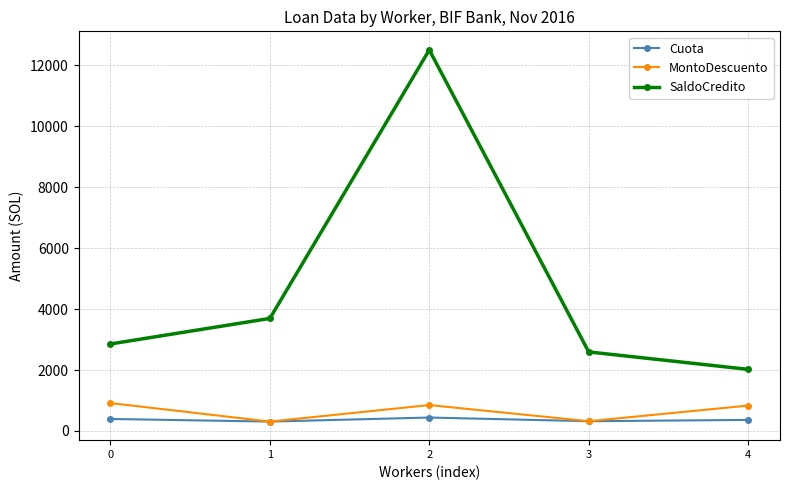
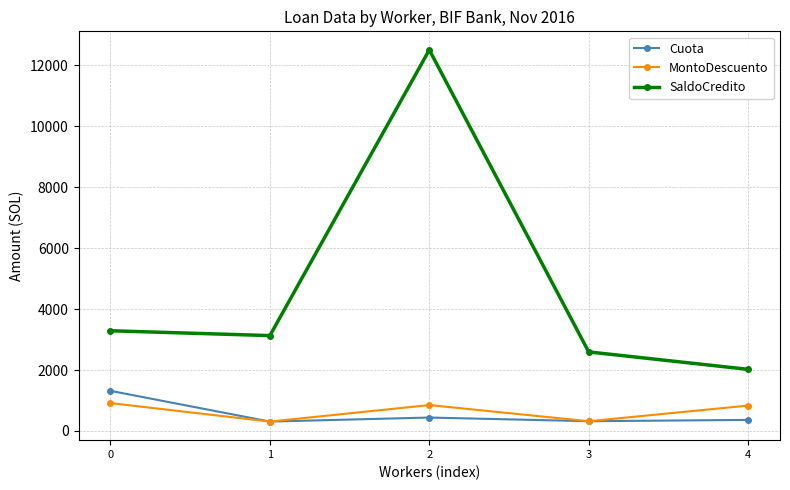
Cuota, 0: 400 -> 1300
SaldoCredito, 0: 2900 -> 3300
SaldoCredito, 1: 3700 -> 3100
